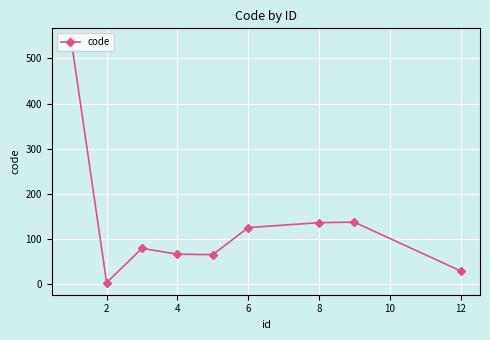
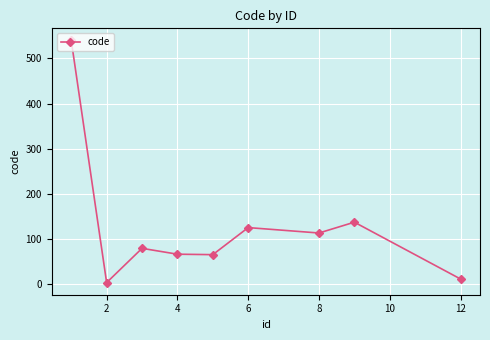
8: 140 -> 110
12: 30 -> 10
